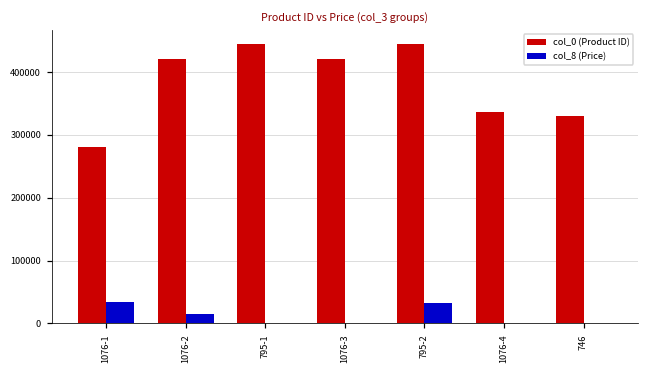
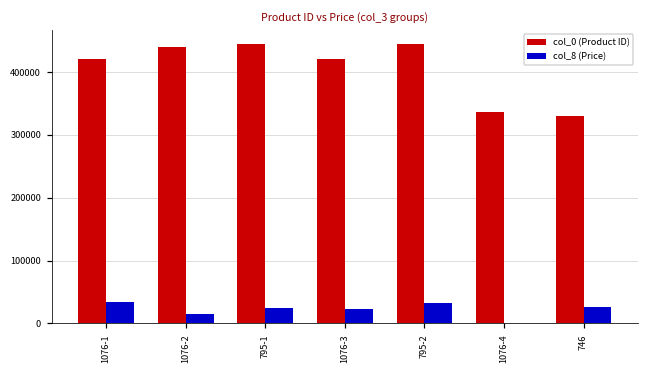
col_0 (Product ID), 1076-1: 280000 -> 420000
col_0 (Product ID), 1076-2: 420000 -> 440000
col_8 (Price), 795-1: 0 -> 30000
col_8 (Price), 1076-3: 0 -> 20000
col_8 (Price), 746: 0 -> 30000
